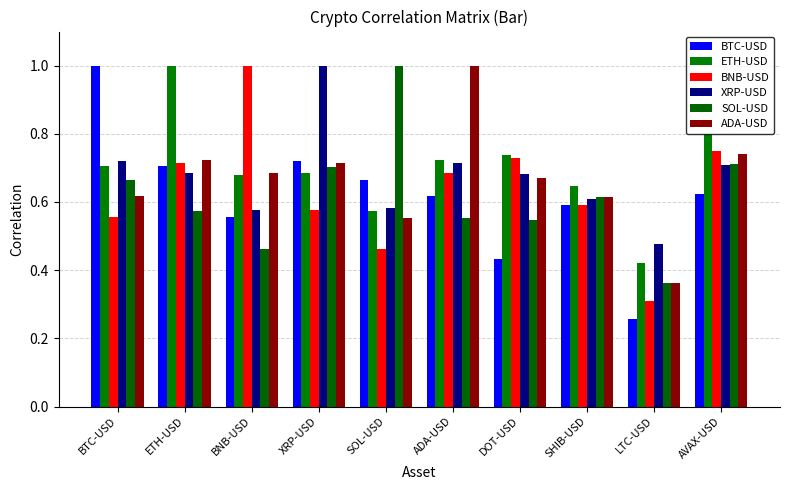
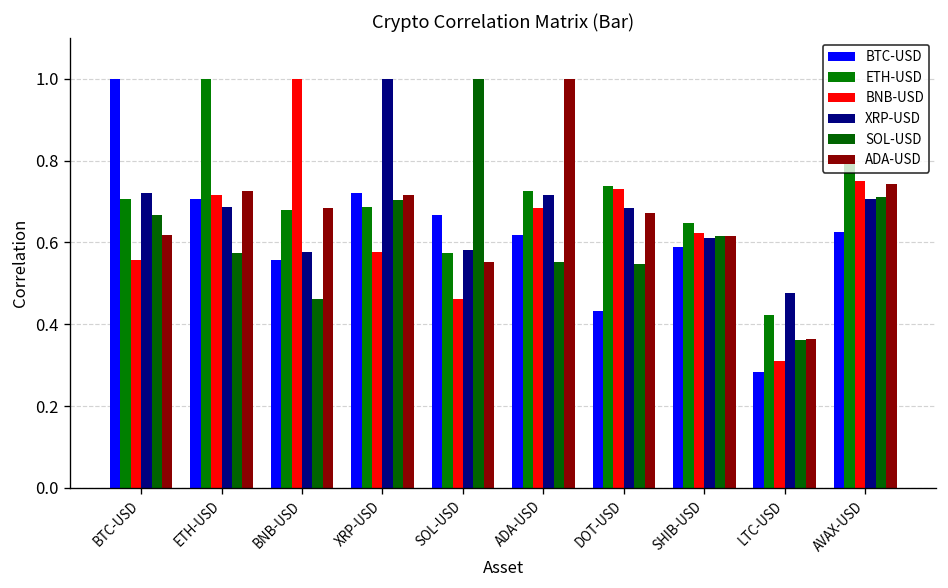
BNB-USD, SHIB-USD: 0.59 -> 0.62
BTC-USD, LTC-USD: 0.26 -> 0.28
